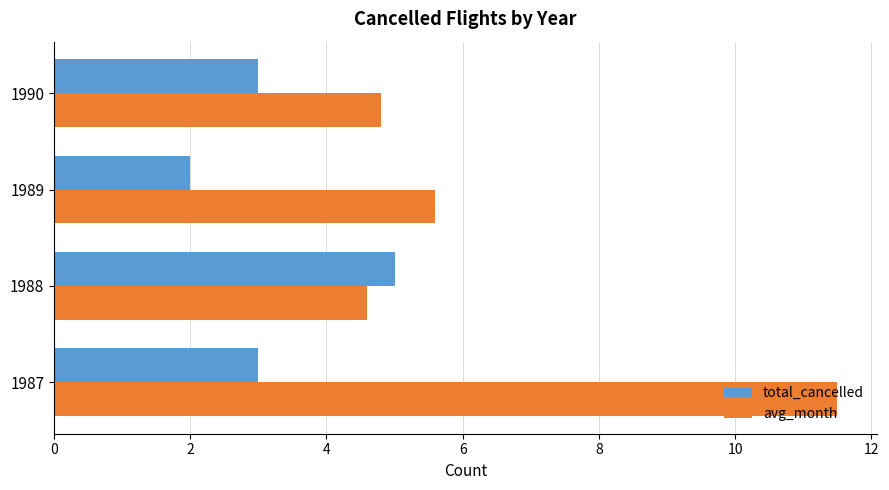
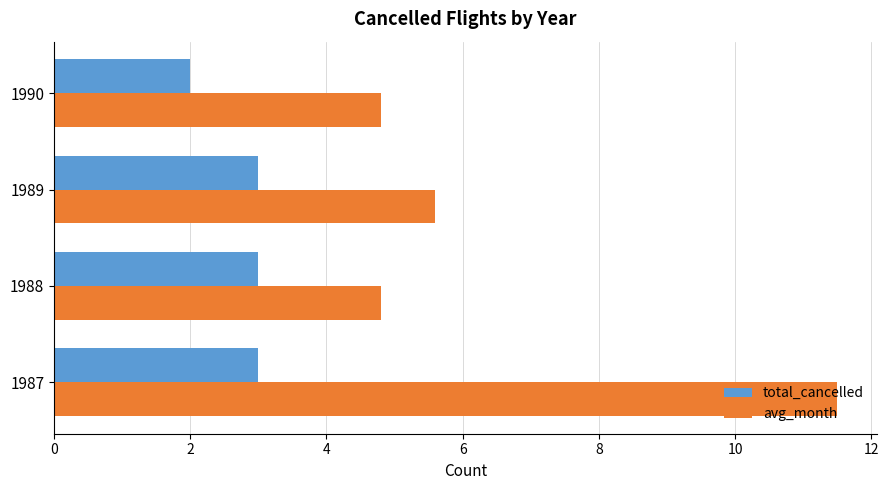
total_cancelled, 1990: 3 -> 2
total_cancelled, 1989: 2 -> 3
total_cancelled, 1988: 5 -> 3
avg_month, 1988: 4.6 -> 4.8
